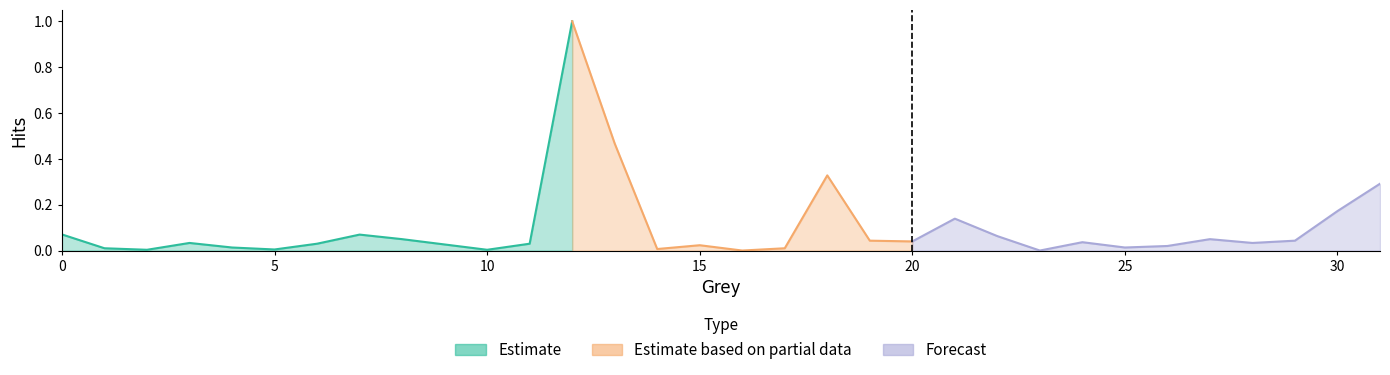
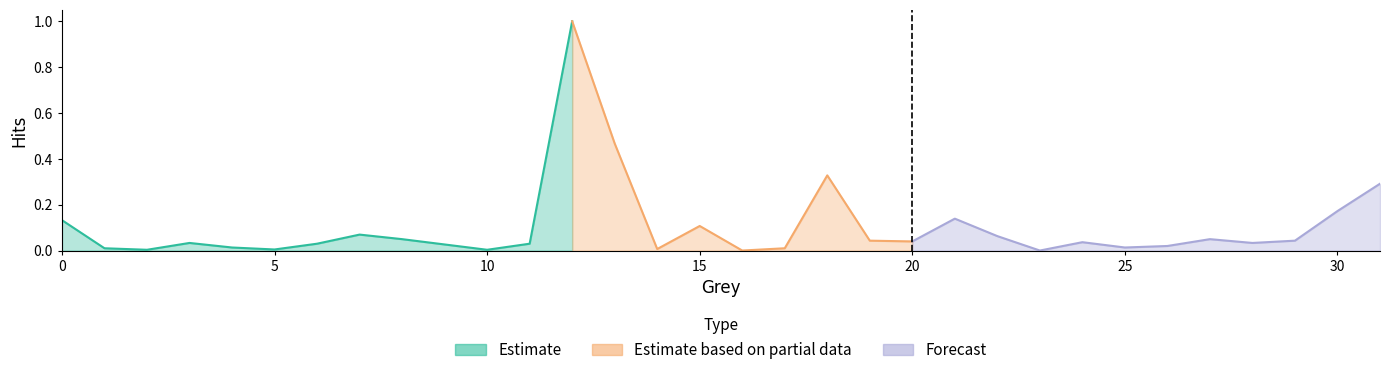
Estimate, 0: 0.07 -> 0.13
Estimate based on partial data, 15: 0.02 -> 0.11
